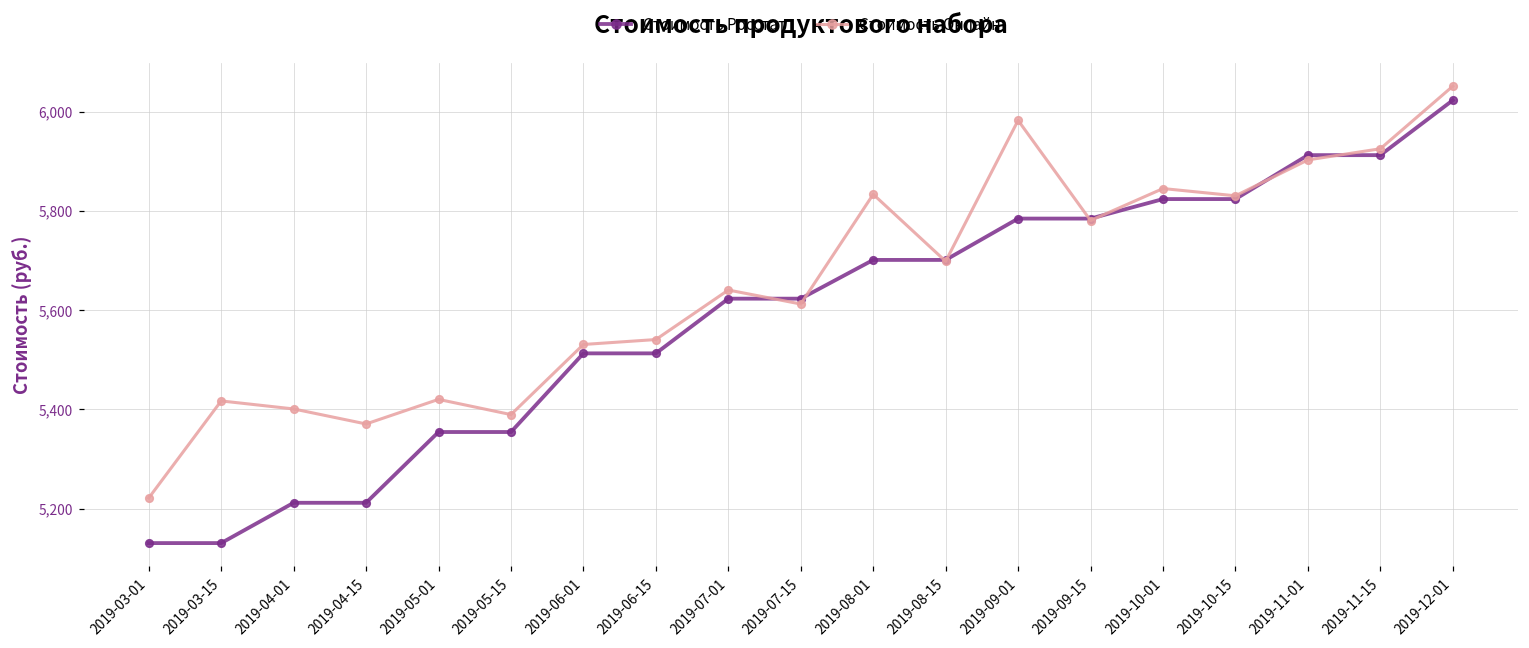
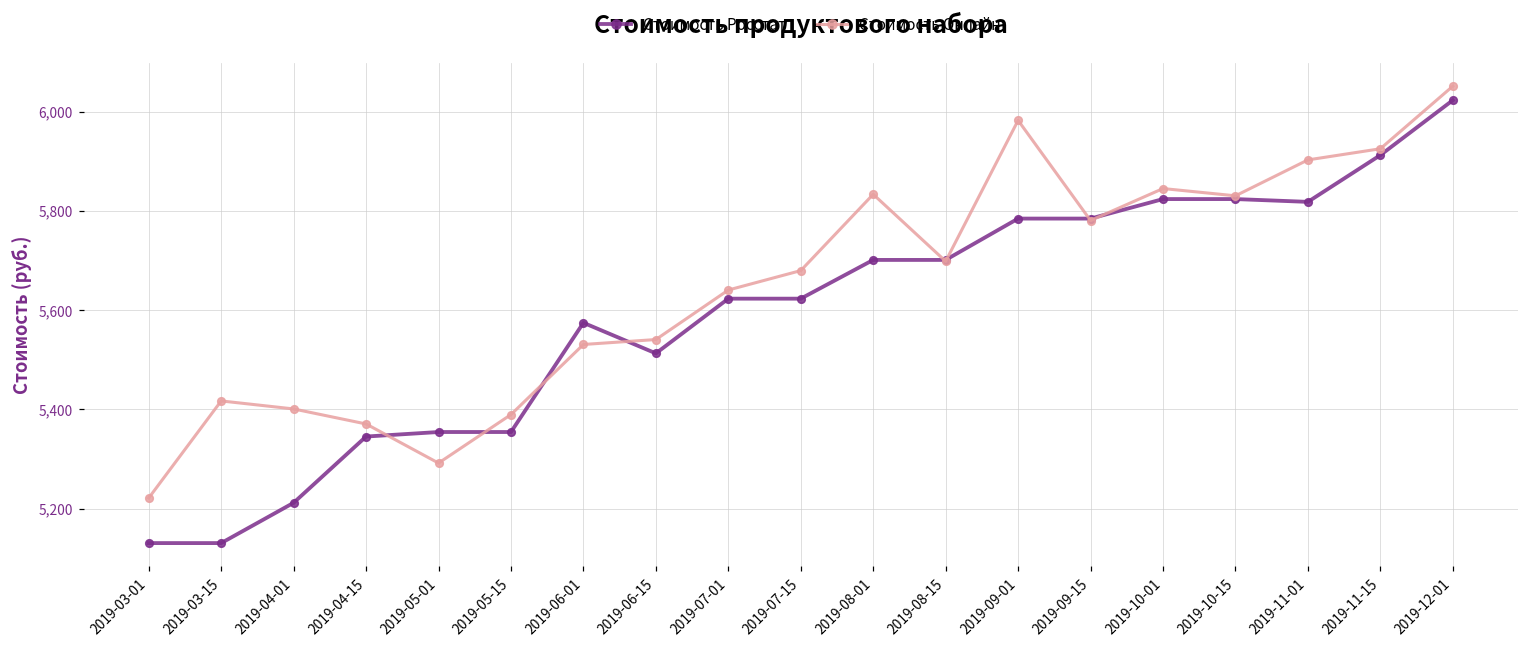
Стоимость Росстат, 2019-04-15: 5,210 -> 5,350
Стоимость Онлайн, 2019-05-01: 5,420 -> 5,290
Стоимость Росстат, 2019-06-01: 5,510 -> 5,570
Стоимость Онлайн, 2019-07-15: 5,610 -> 5,680
Стоимость Росстат, 2019-11-01: 5,910 -> 5,820
